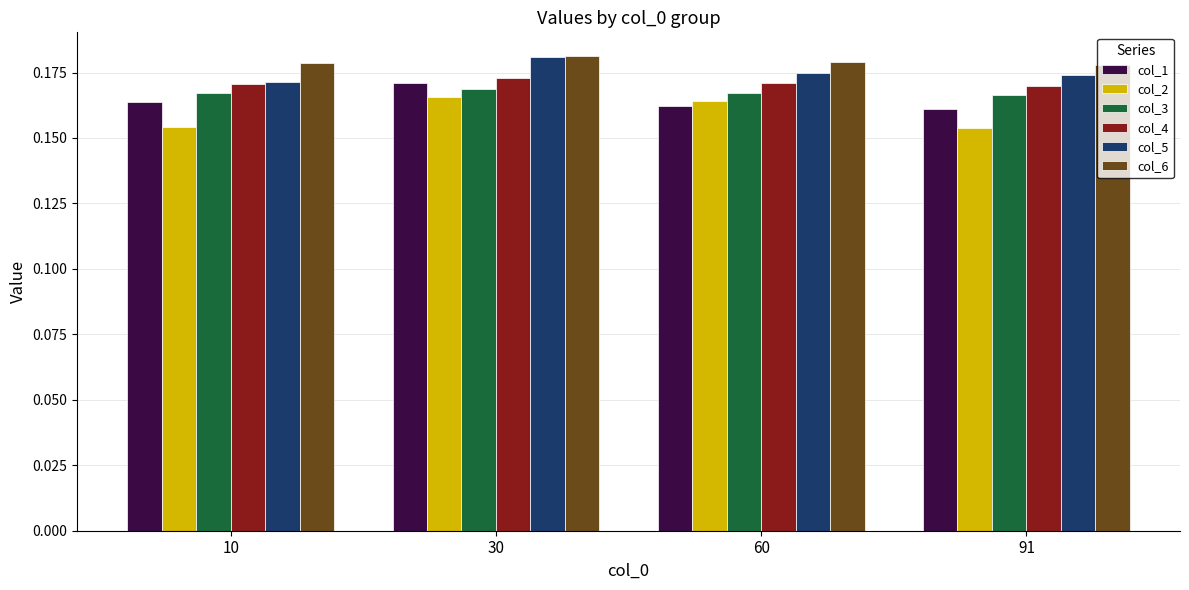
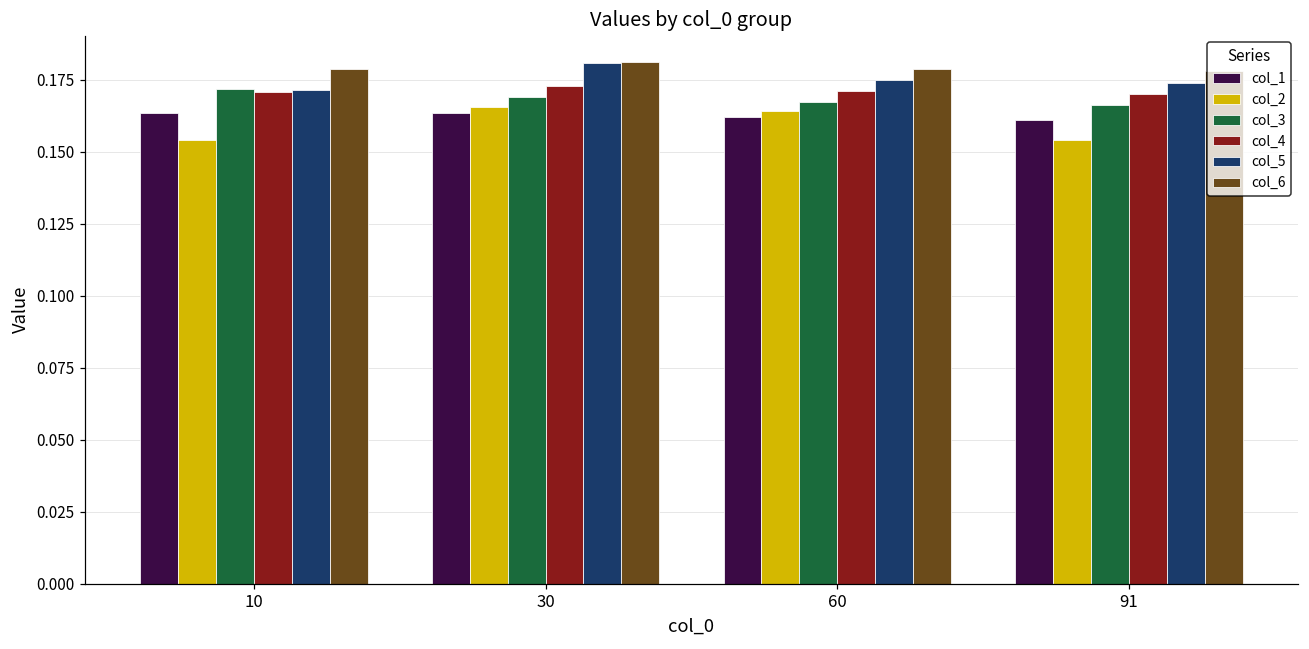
col_3, 10: 0.167 -> 0.172
col_1, 30: 0.171 -> 0.163
